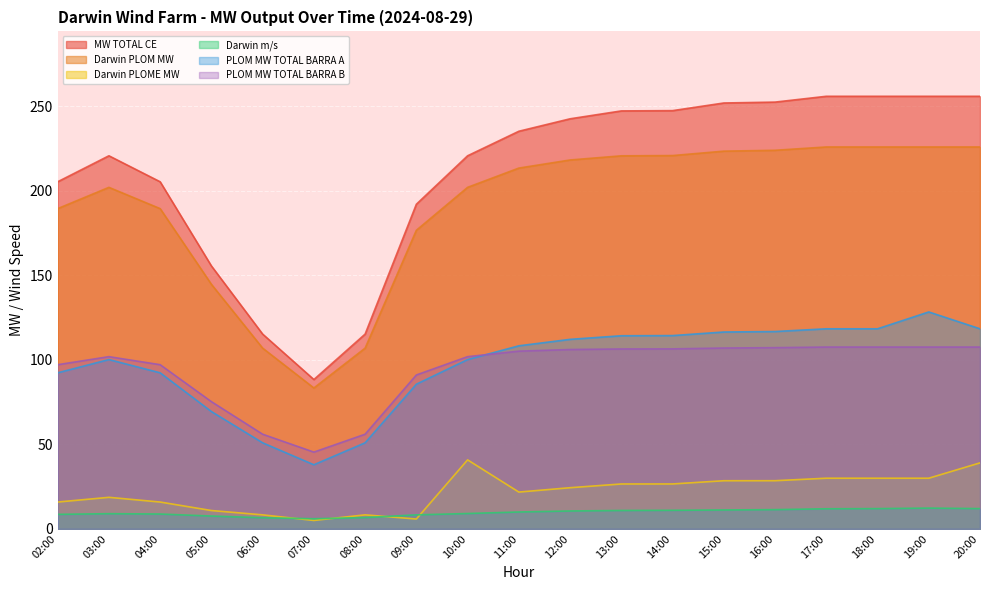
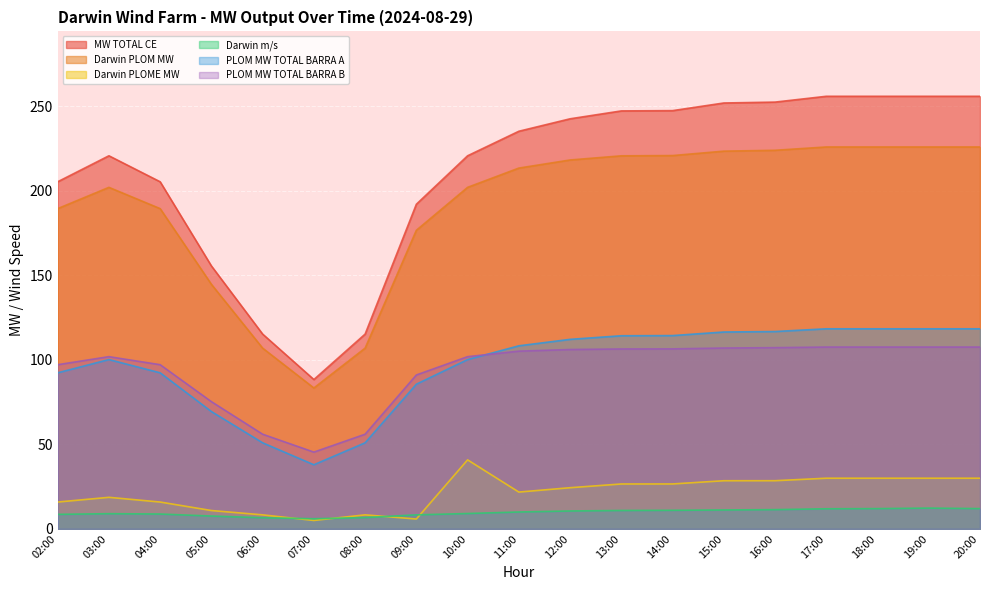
PLOM MW TOTAL BARRA A, 19:00: 128 -> 118
Darwin PLOME MW, 20:00: 39 -> 30
